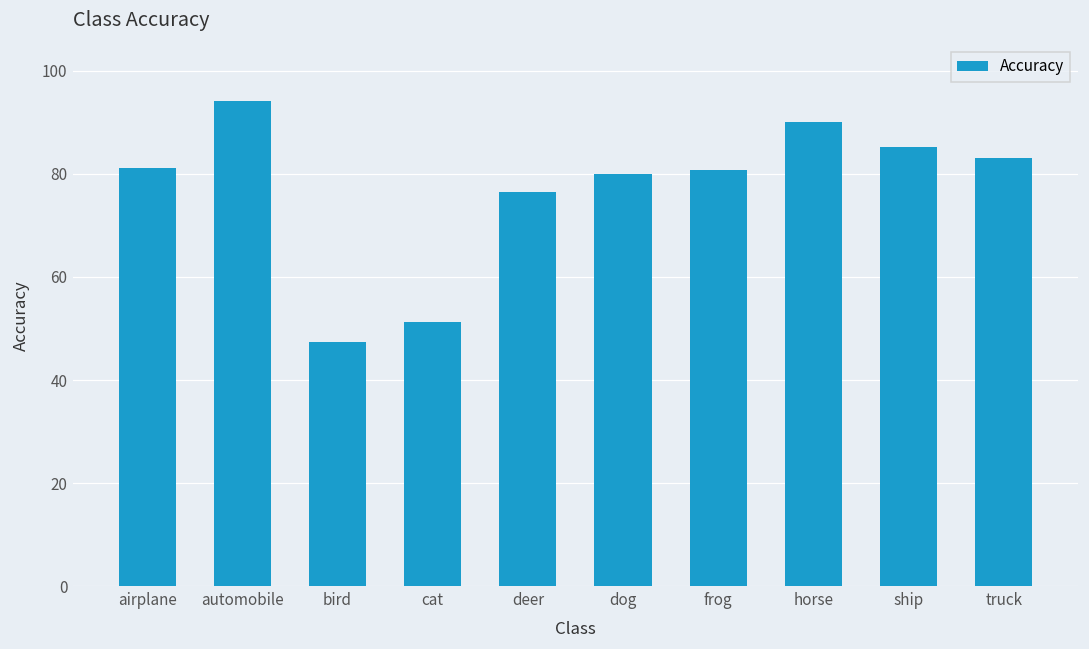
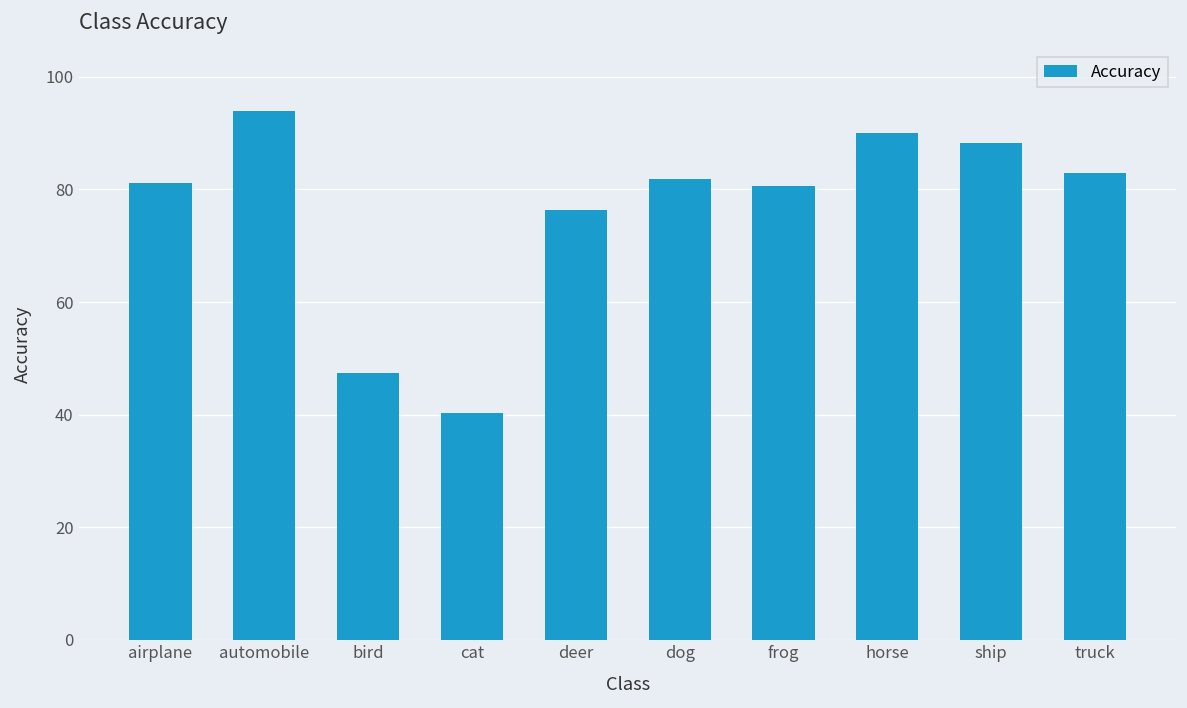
cat: 51 -> 40
dog: 80 -> 82
ship: 85 -> 88
